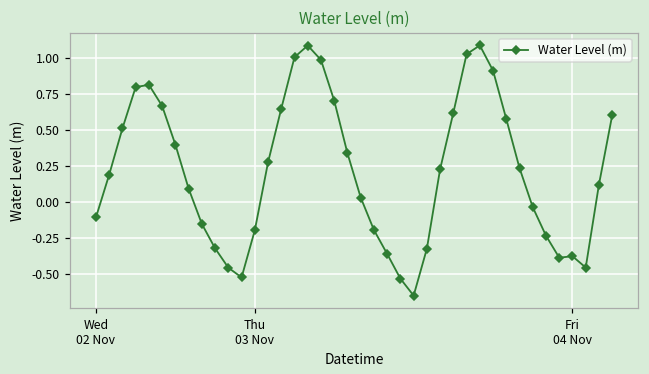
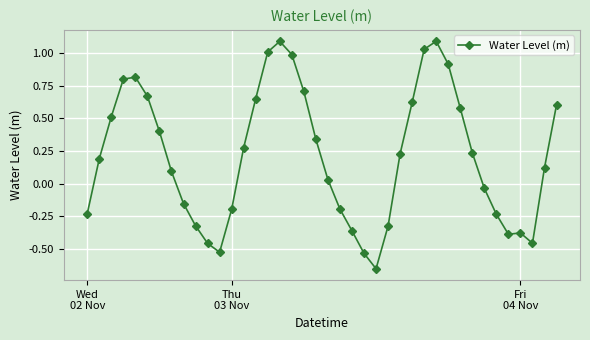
Wed 02 Nov: -0.11 -> -0.23
